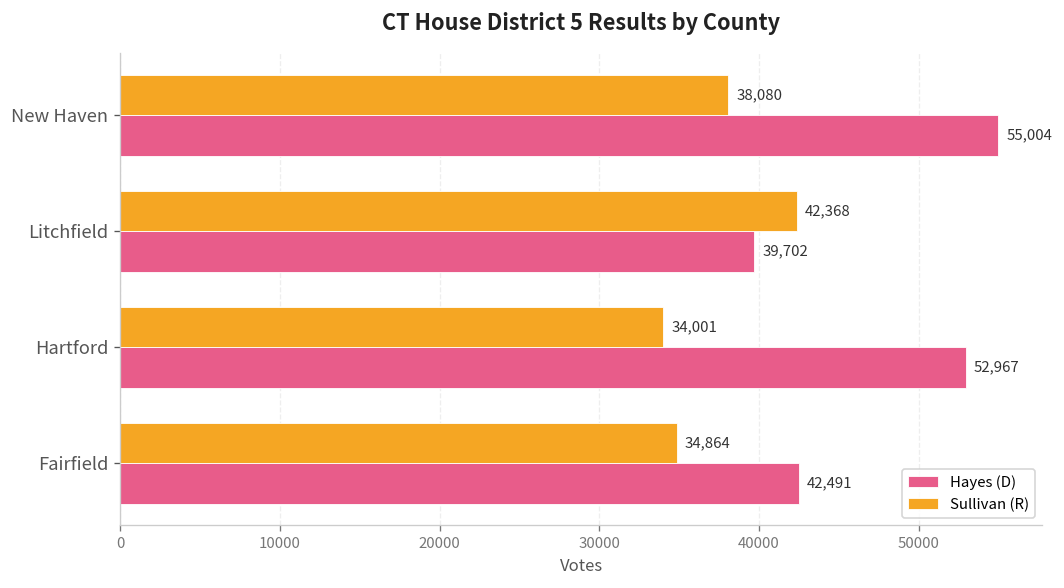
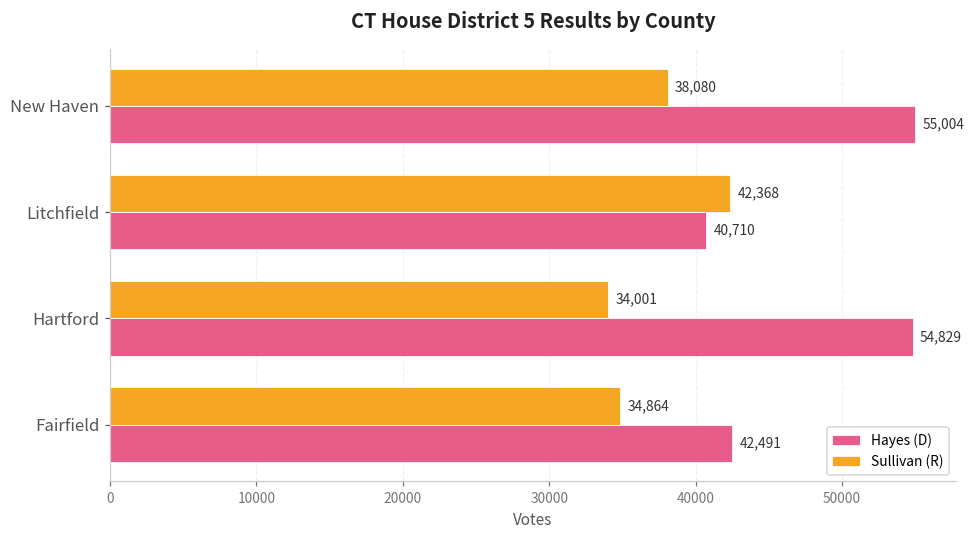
Hayes (D), Litchfield: 39,702 -> 40,710
Hayes (D), Hartford: 52,967 -> 54,829
